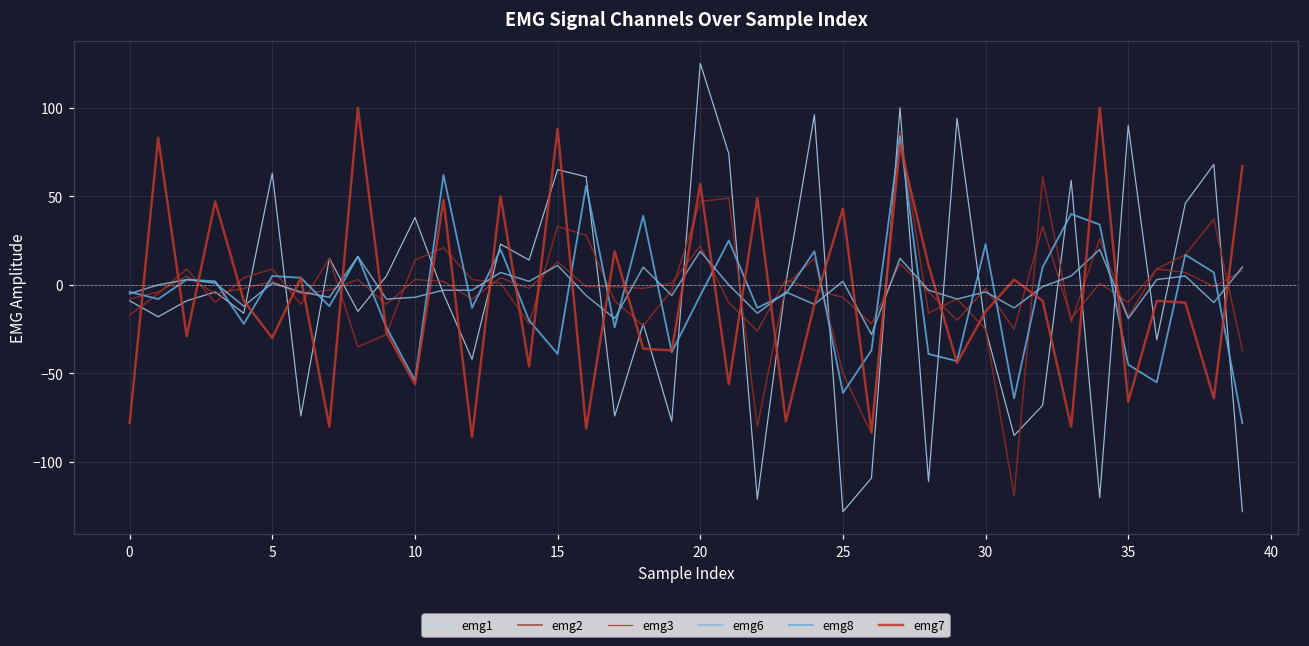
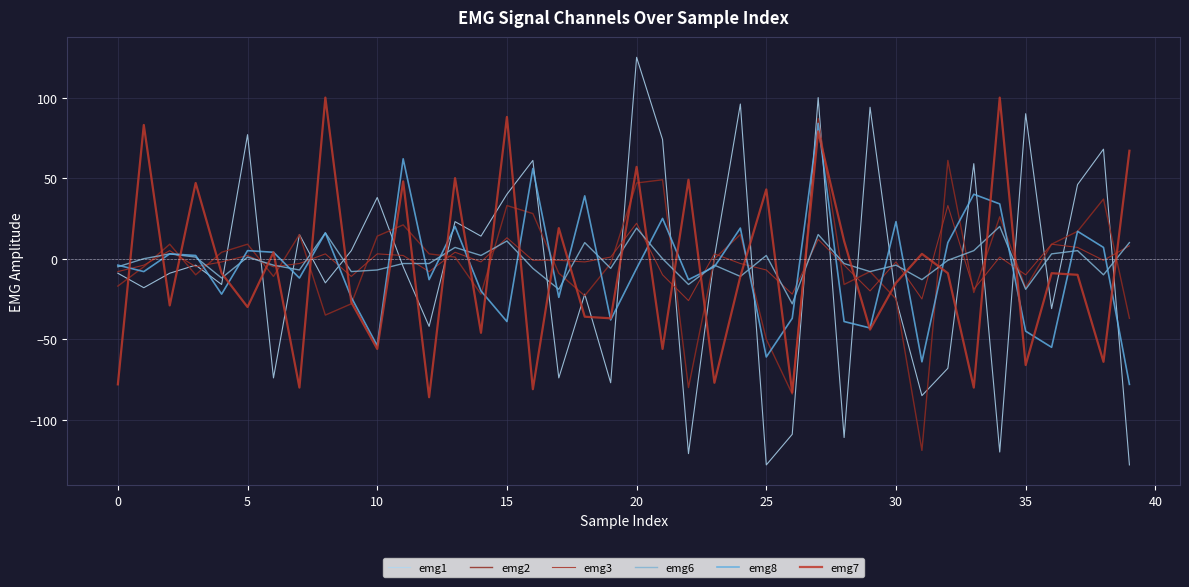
emg1, 5: 63 -> 77
emg1, 15: 65 -> 40
